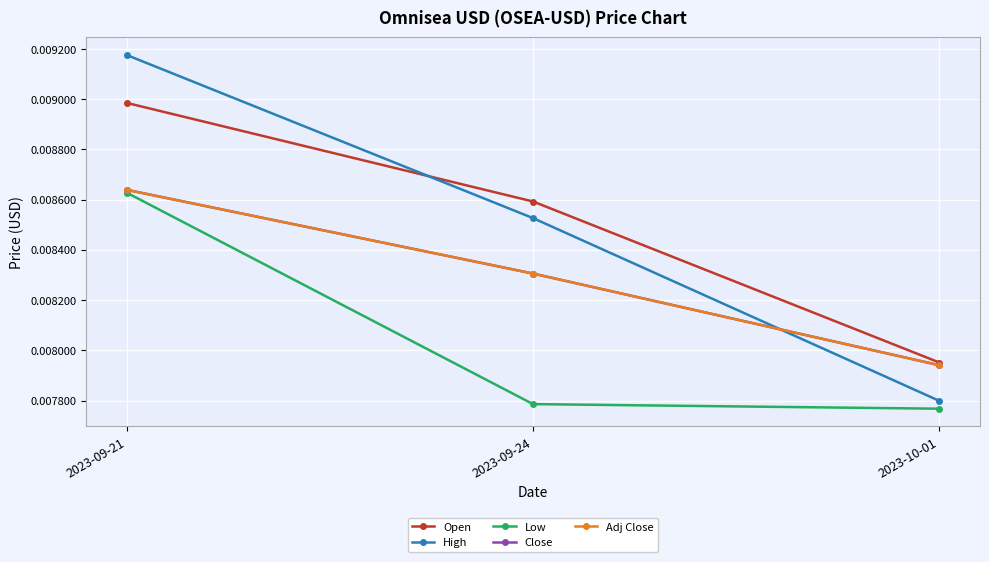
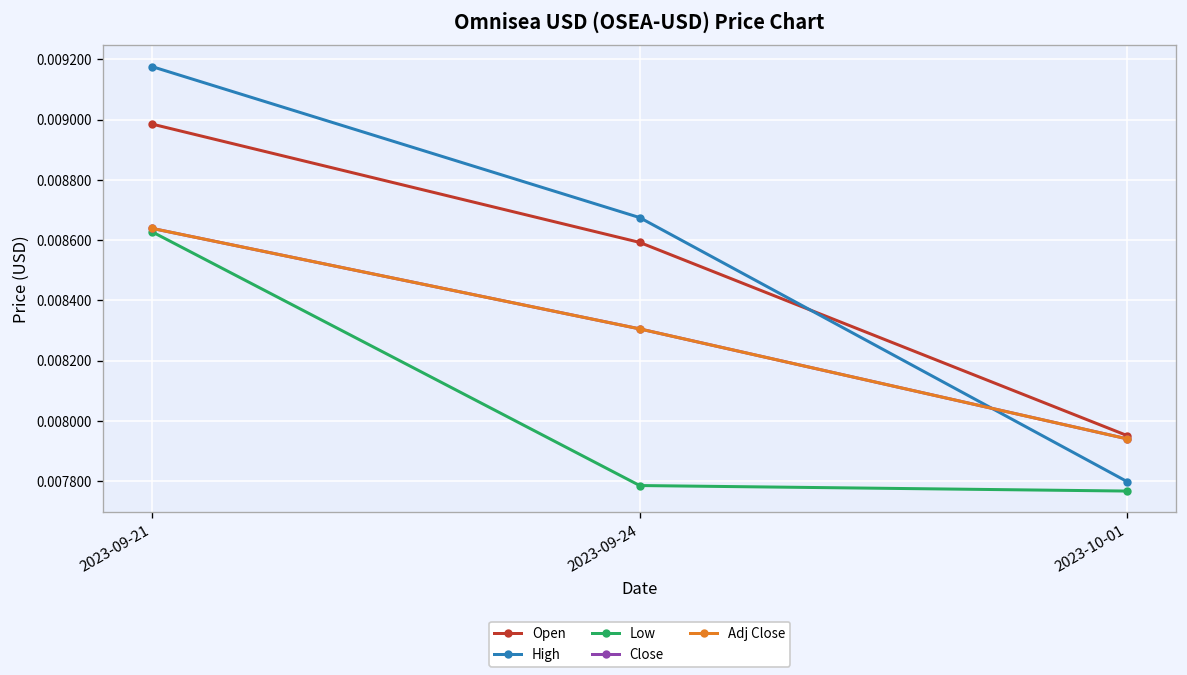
High, 2023-09-24: 0.00853 -> 0.00868
